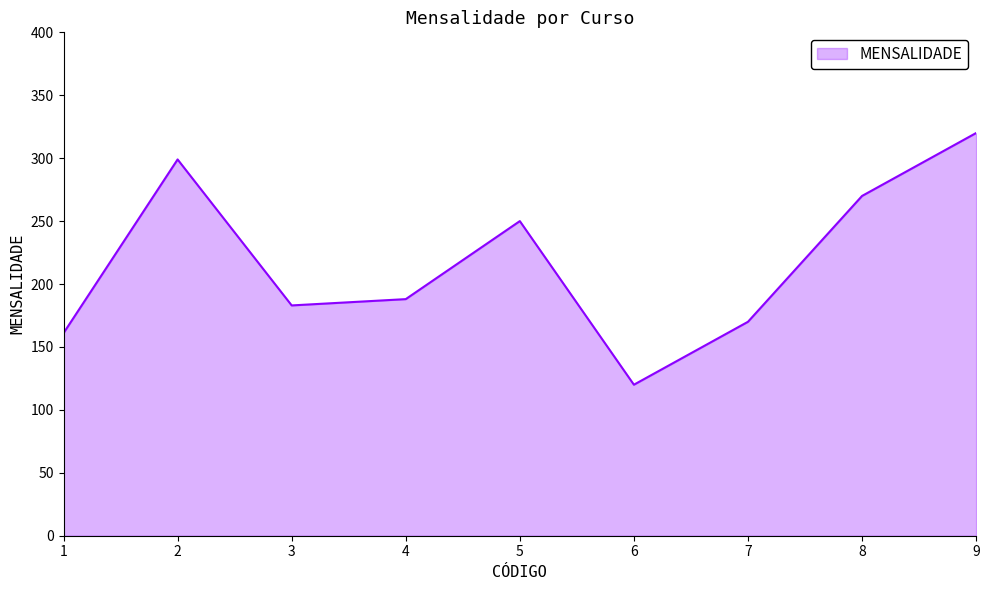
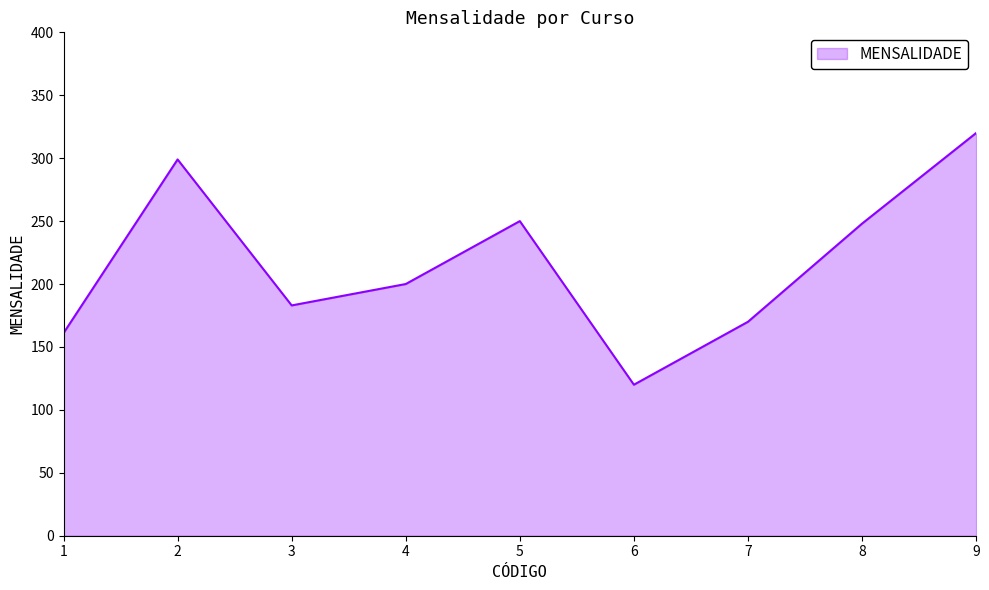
4: 188 -> 200
8: 270 -> 248
